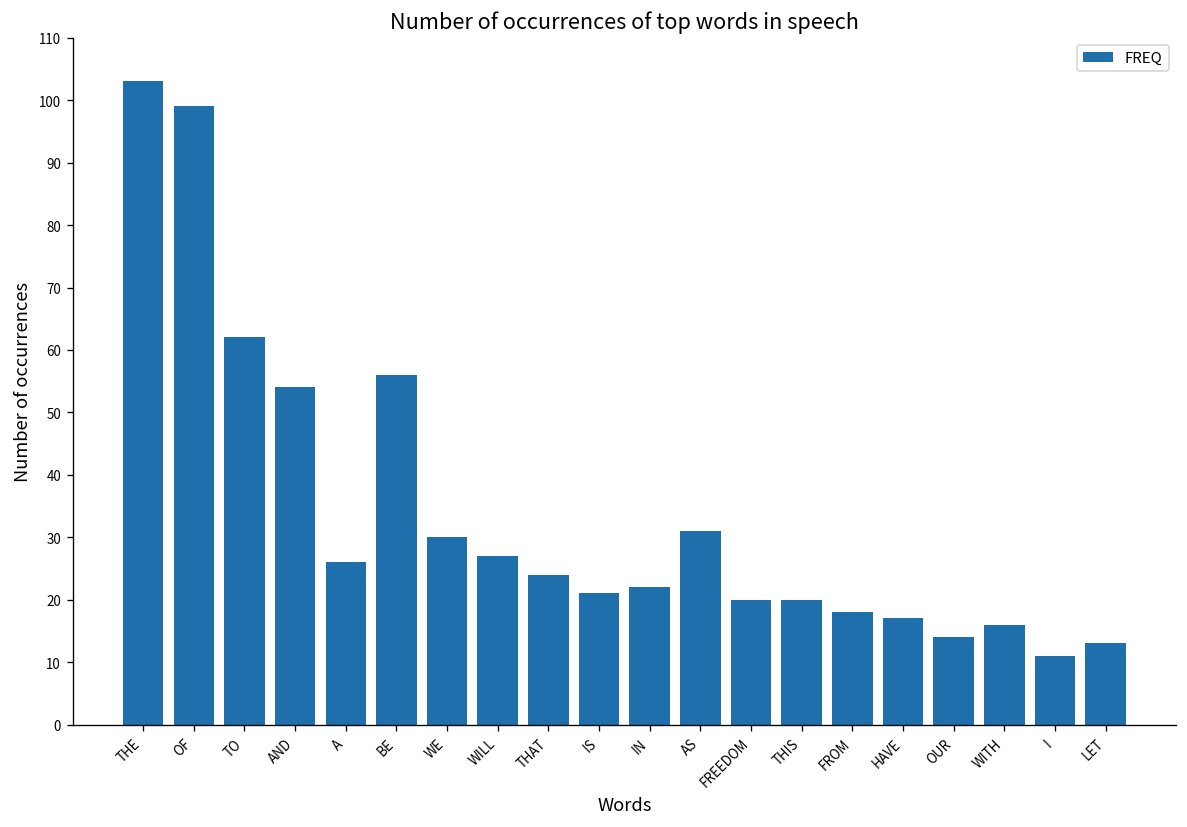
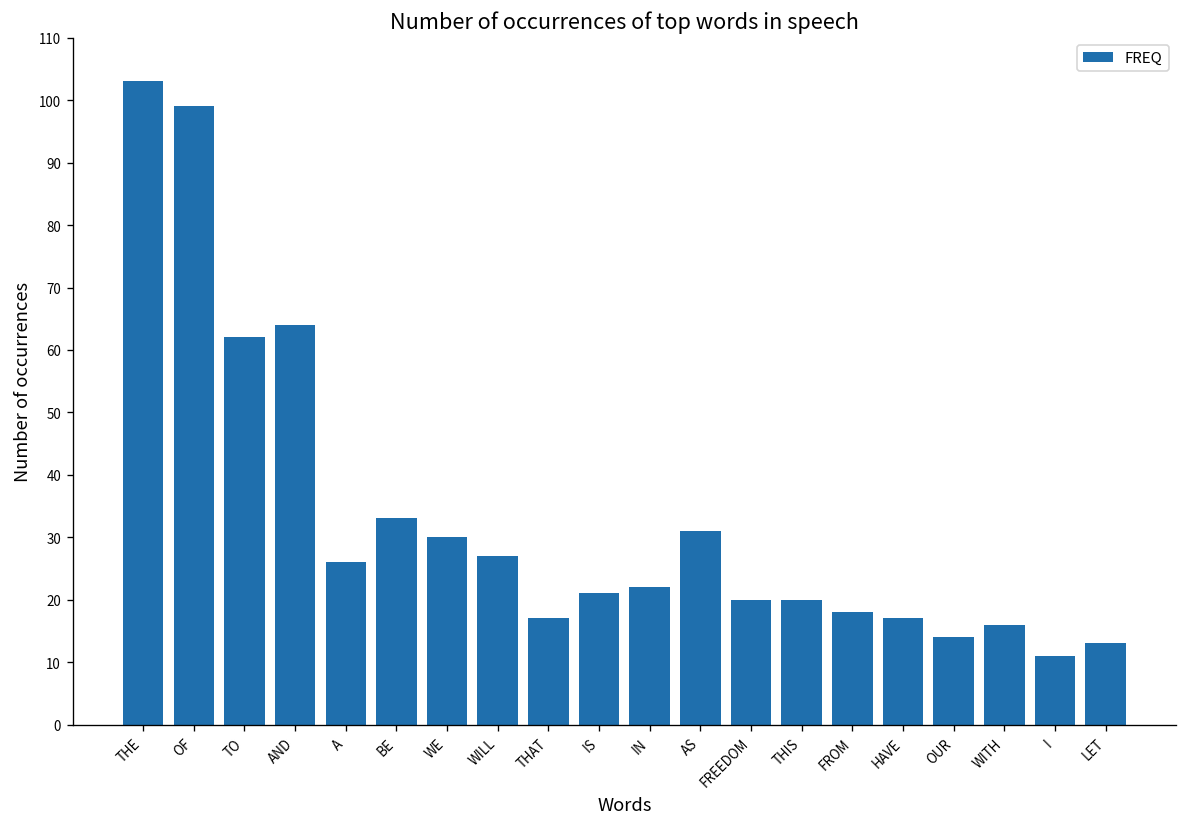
AND: 54 -> 64
BE: 56 -> 33
THAT: 24 -> 17
